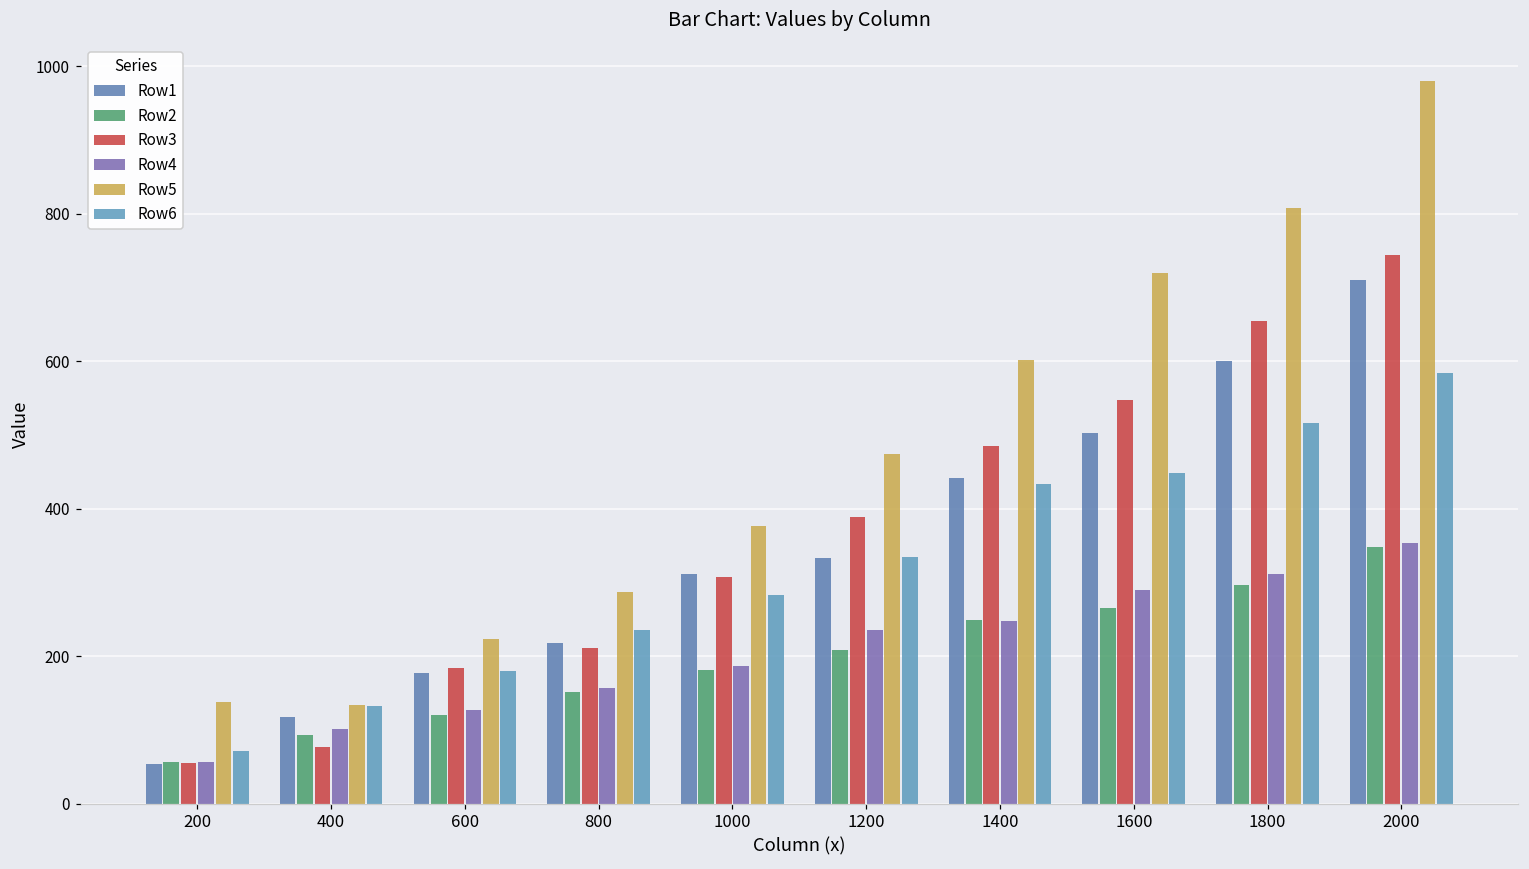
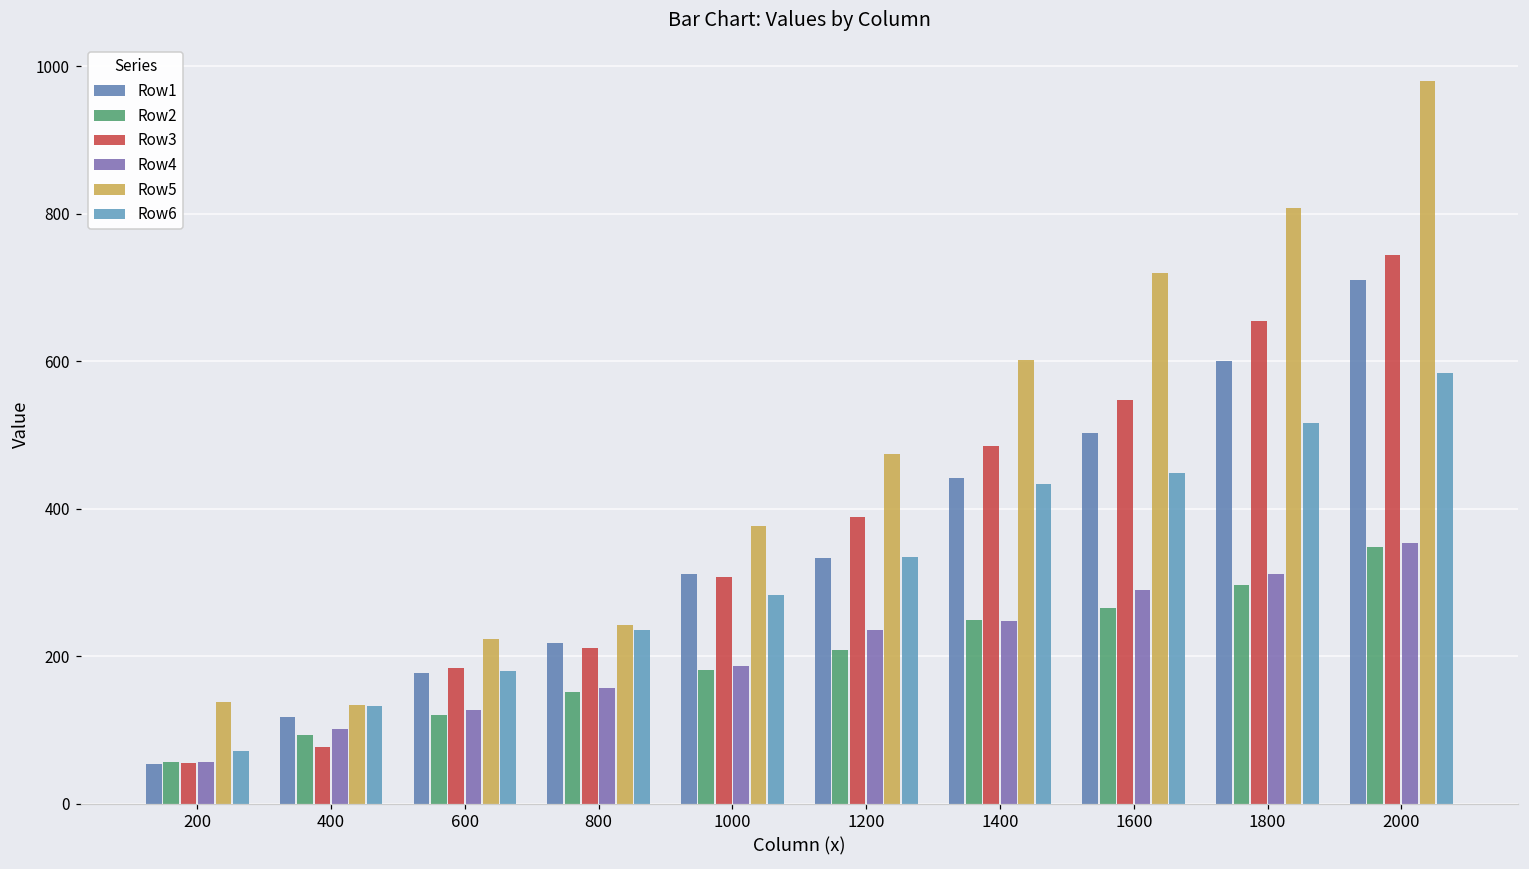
Row5, 800: 290 -> 240
